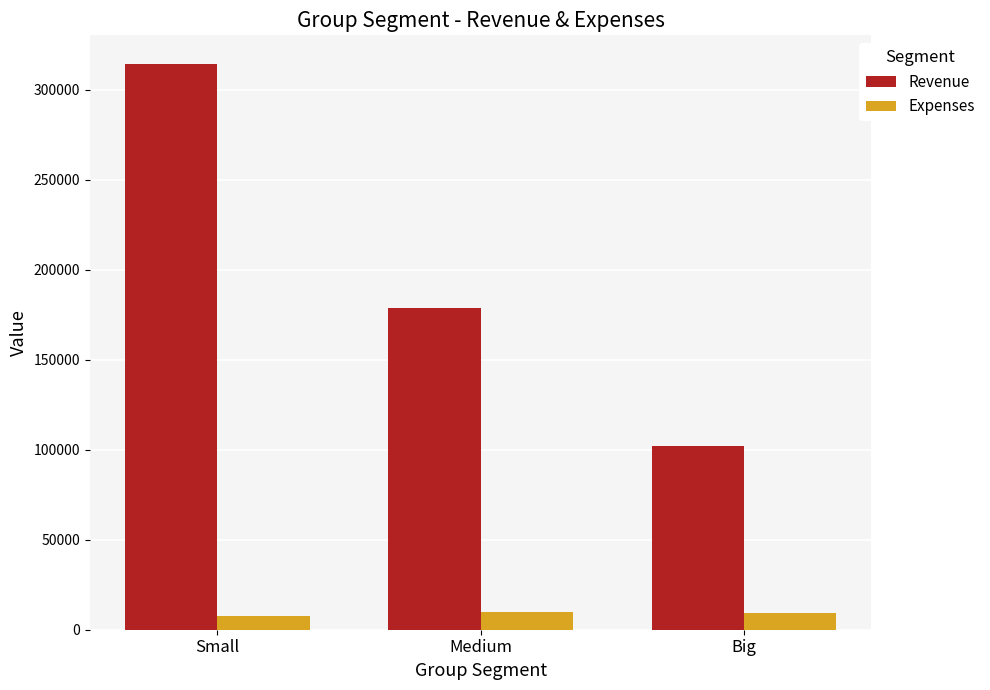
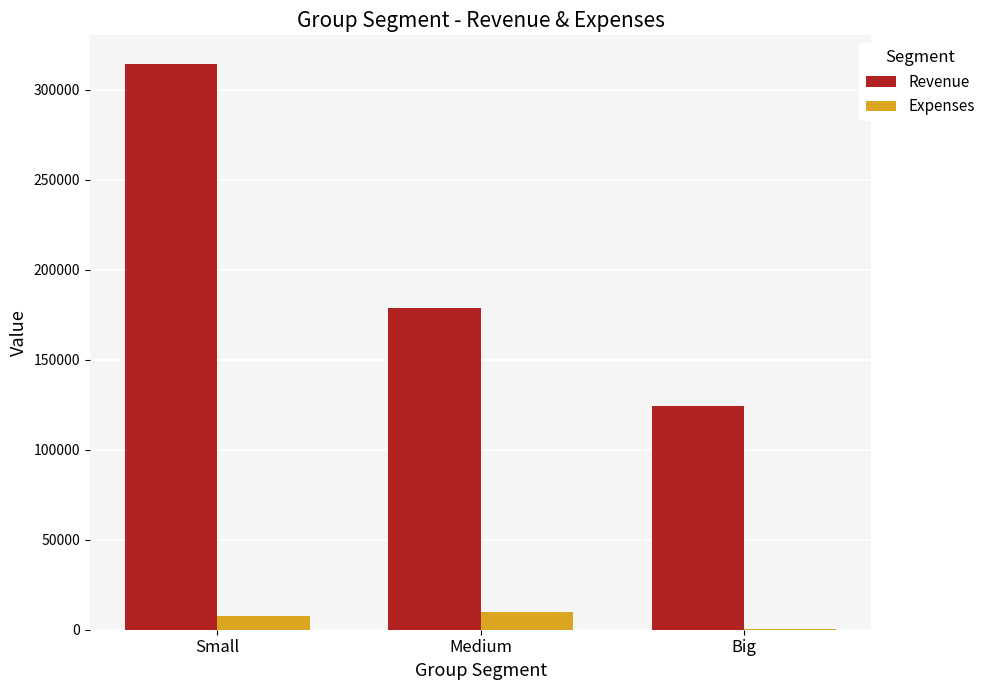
Revenue, Big: 102000 -> 124000
Expenses, Big: 9000 -> 1000
